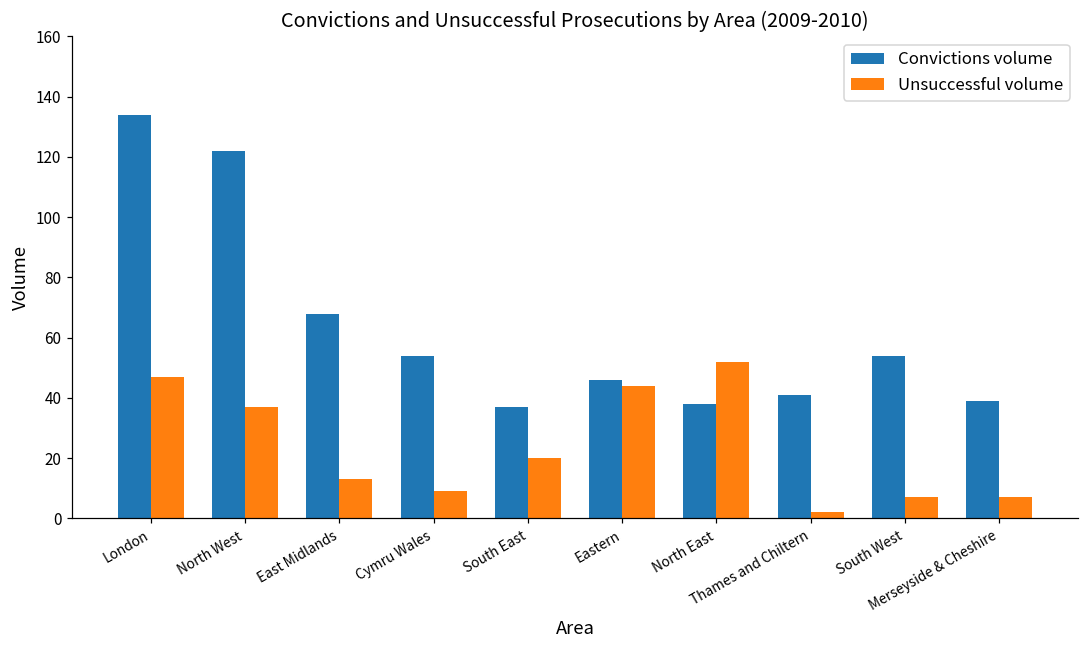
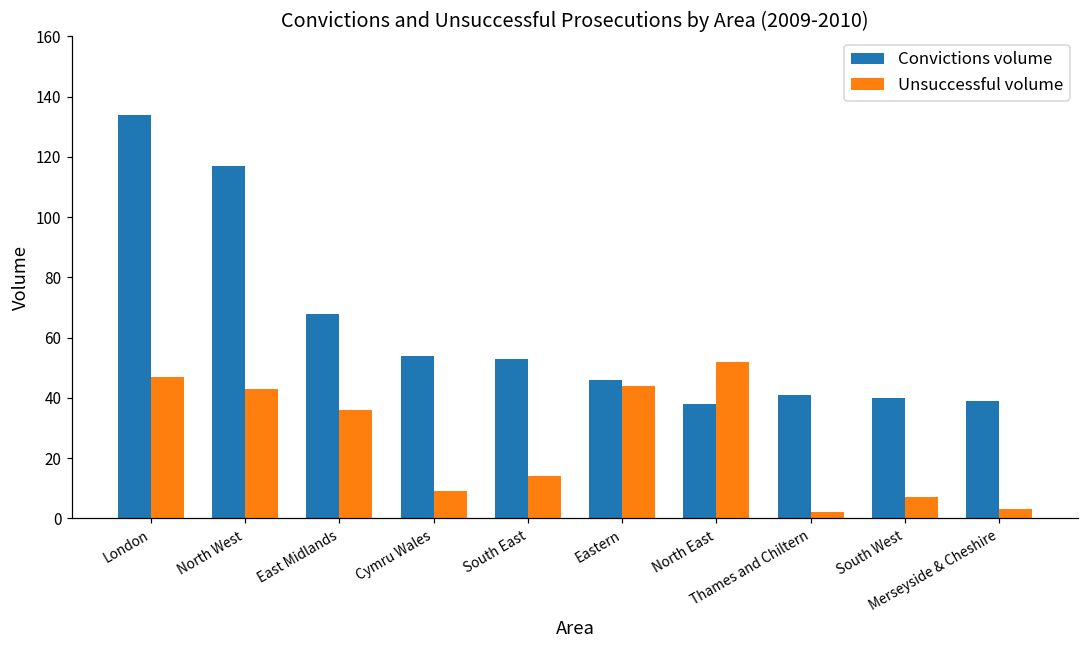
Convictions volume, North West: 122 -> 117
Unsuccessful volume, North West: 37 -> 43
Unsuccessful volume, East Midlands: 13 -> 36
Convictions volume, South East: 37 -> 53
Unsuccessful volume, South East: 20 -> 14
Convictions volume, South West: 54 -> 40
Unsuccessful volume, Merseyside & Cheshire: 7 -> 3
